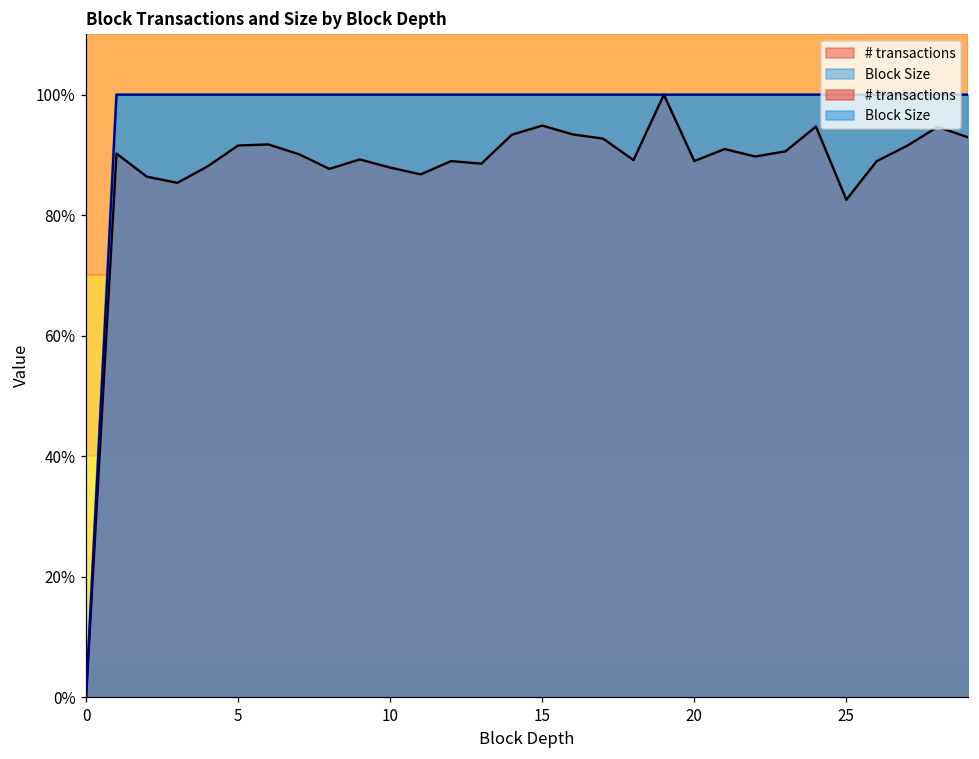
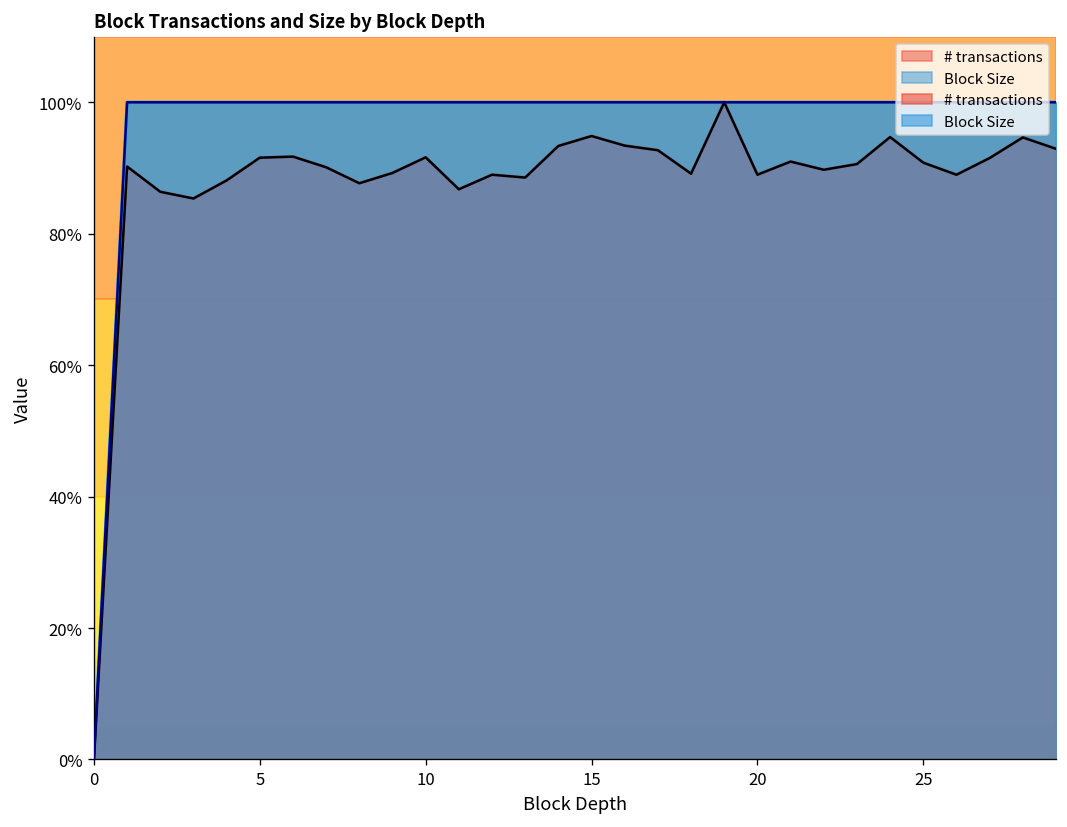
# transactions, 10: 88% -> 92%
# transactions, 25: 83% -> 91%
